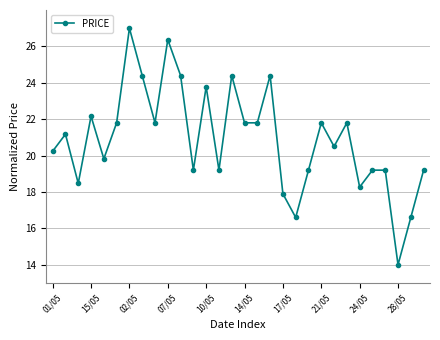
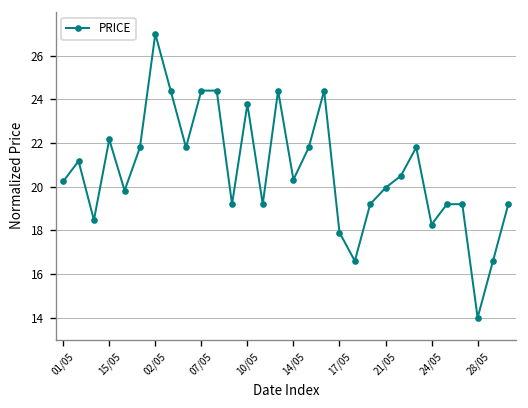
07/05: 26.4 -> 24.4
14/05: 21.8 -> 20.3
21/05: 21.8 -> 19.9
